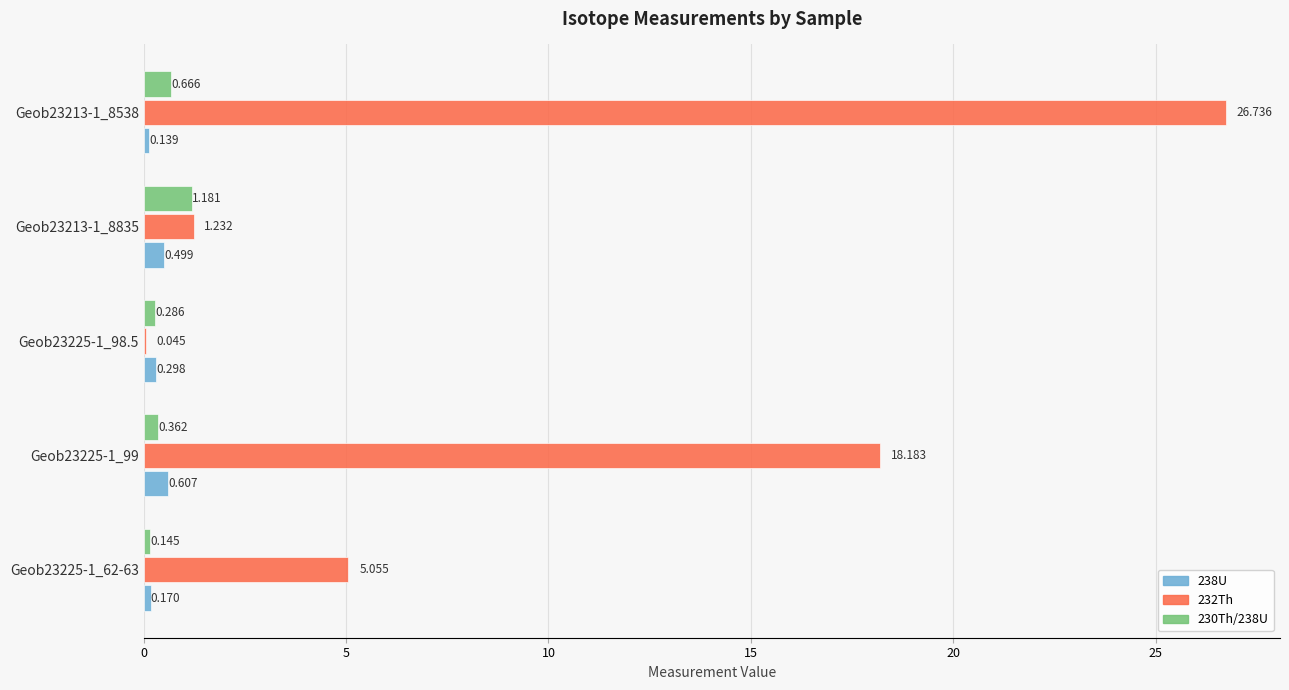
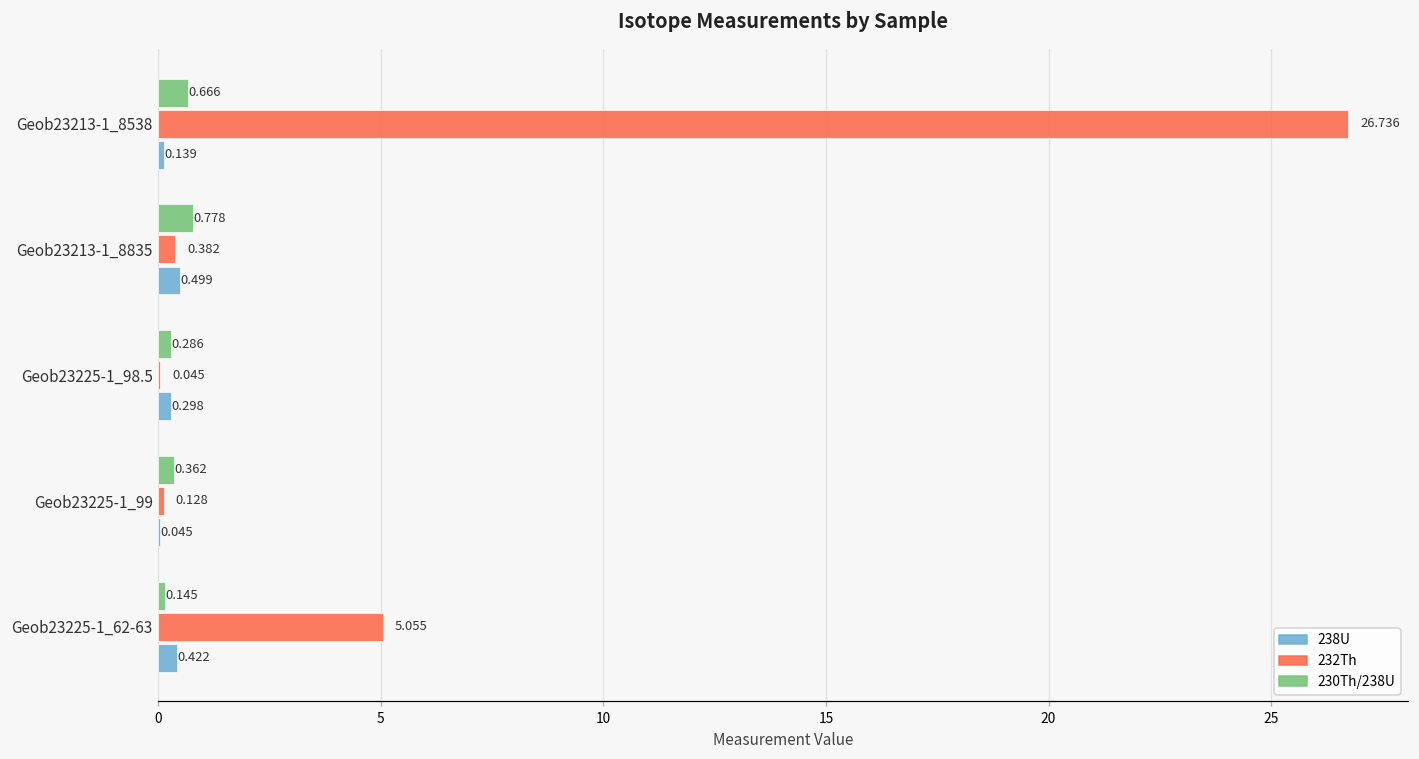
230Th/238U, Geob23213-1_8835: 1.181 -> 0.778
232Th, Geob23213-1_8835: 1.232 -> 0.382
232Th, Geob23225-1_99: 18.183 -> 0.128
238U, Geob23225-1_99: 0.607 -> 0.045
238U, Geob23225-1_62-63: 0.170 -> 0.422
